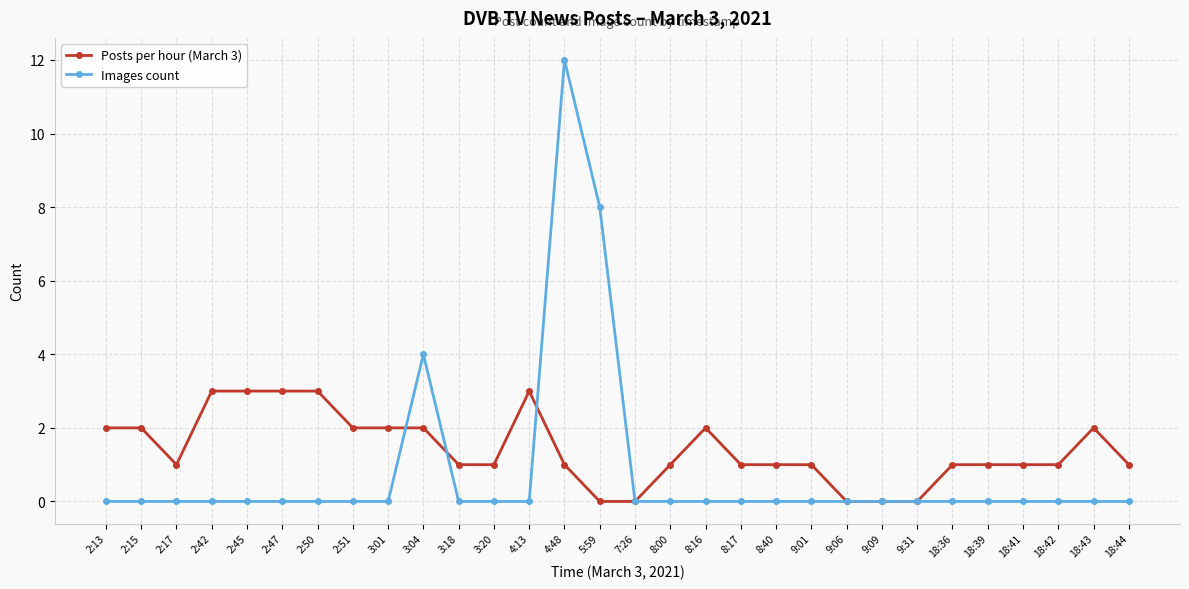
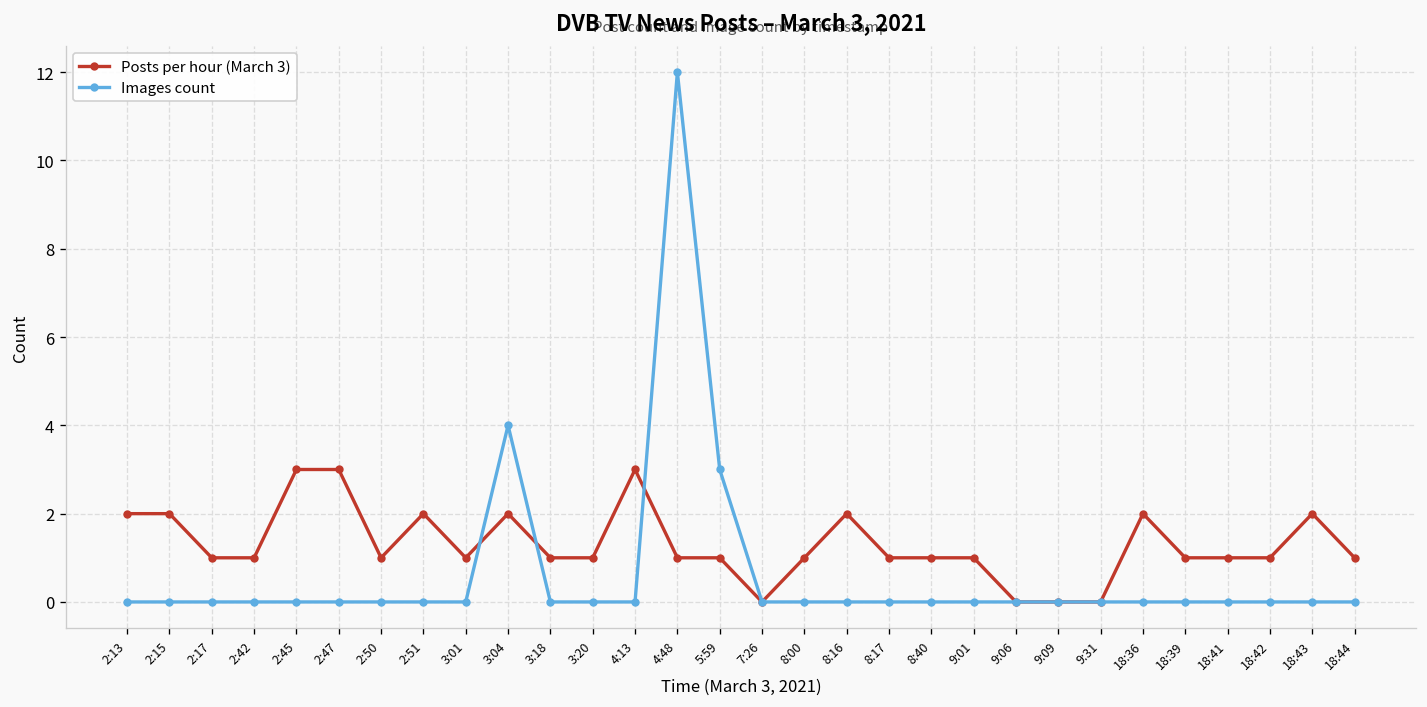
Posts per hour (March 3), 2:42: 3 -> 1
Posts per hour (March 3), 2:50: 3 -> 1
Posts per hour (March 3), 3:01: 2 -> 1
Posts per hour (March 3), 5:59: 0 -> 1
Images count, 5:59: 8 -> 3
Posts per hour (March 3), 18:36: 1 -> 2
